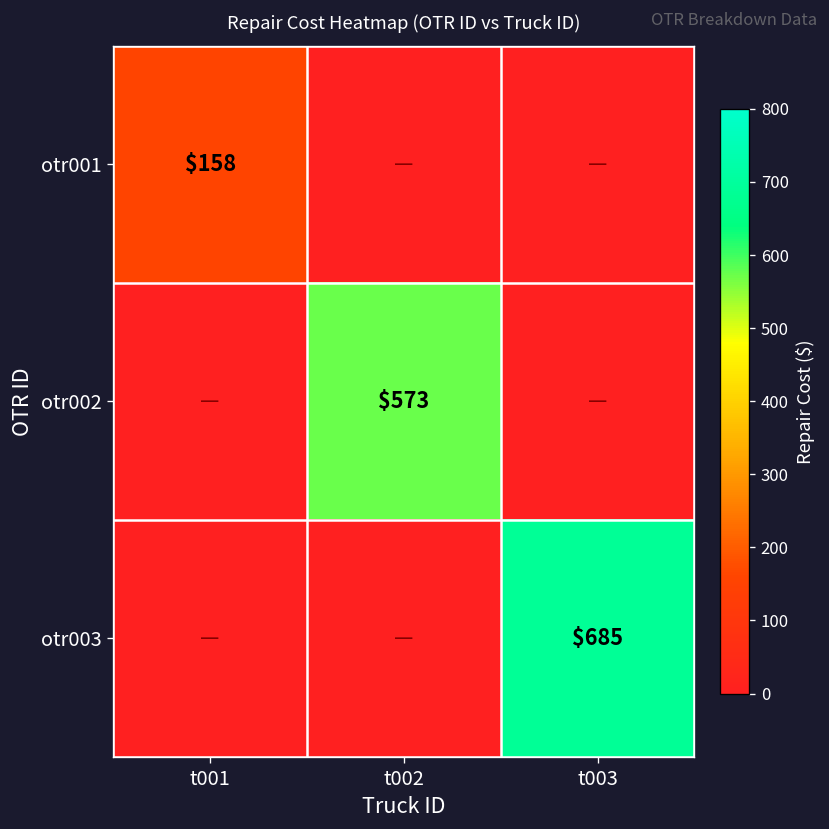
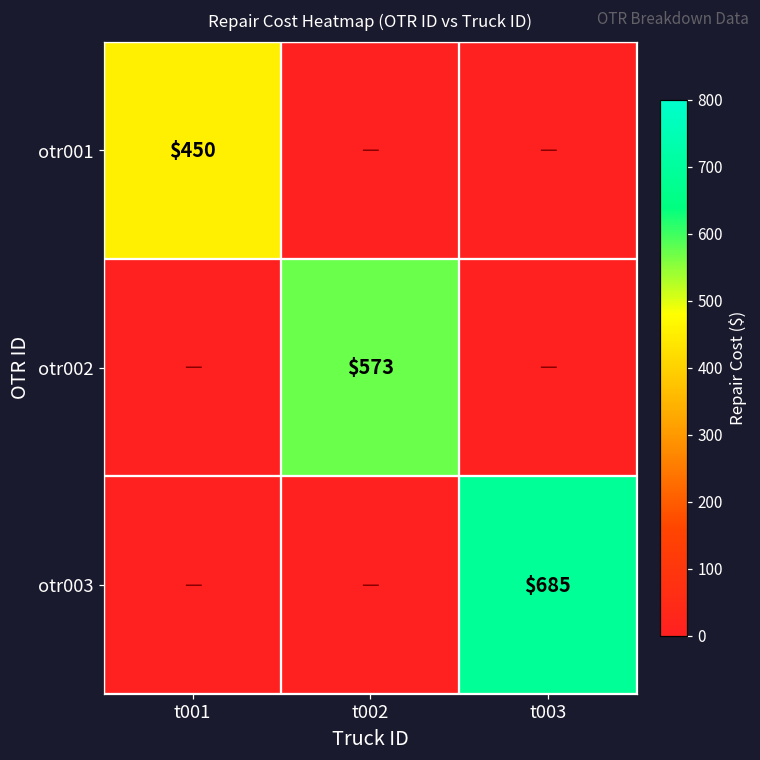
otr001, t001: $158 -> $450
